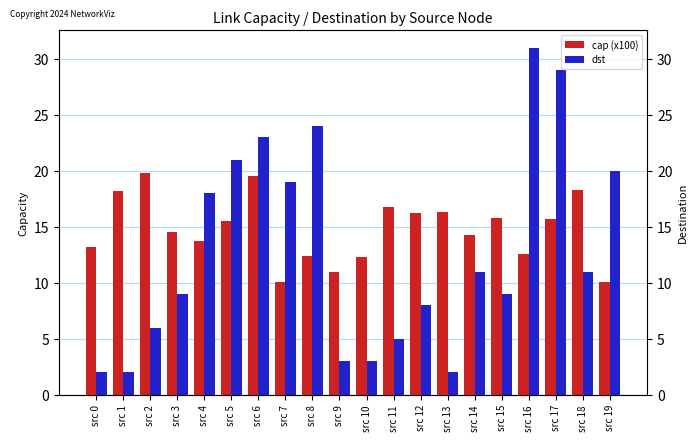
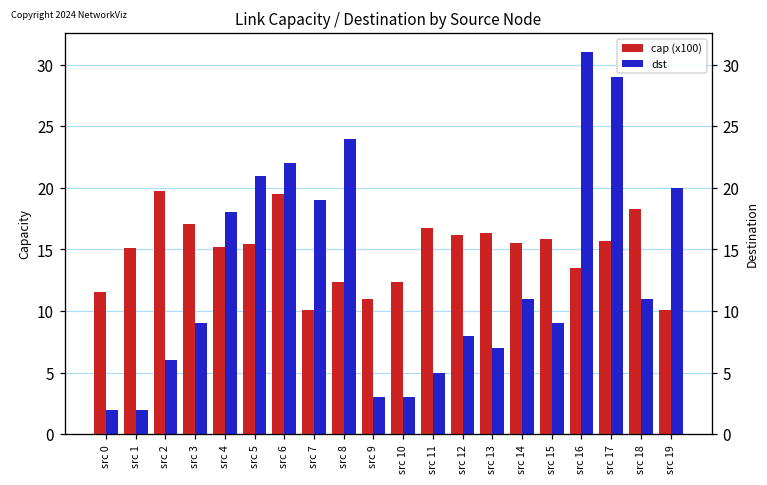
cap (x100), src 0: 13.2 -> 11.5
cap (x100), src 1: 18.2 -> 15.1
cap (x100), src 3: 14.6 -> 17.1
cap (x100), src 4: 13.7 -> 15.2
dst, src 6: 23 -> 22
dst, src 13: 2 -> 7
cap (x100), src 14: 14.3 -> 15.6
cap (x100), src 16: 12.5 -> 13.5
